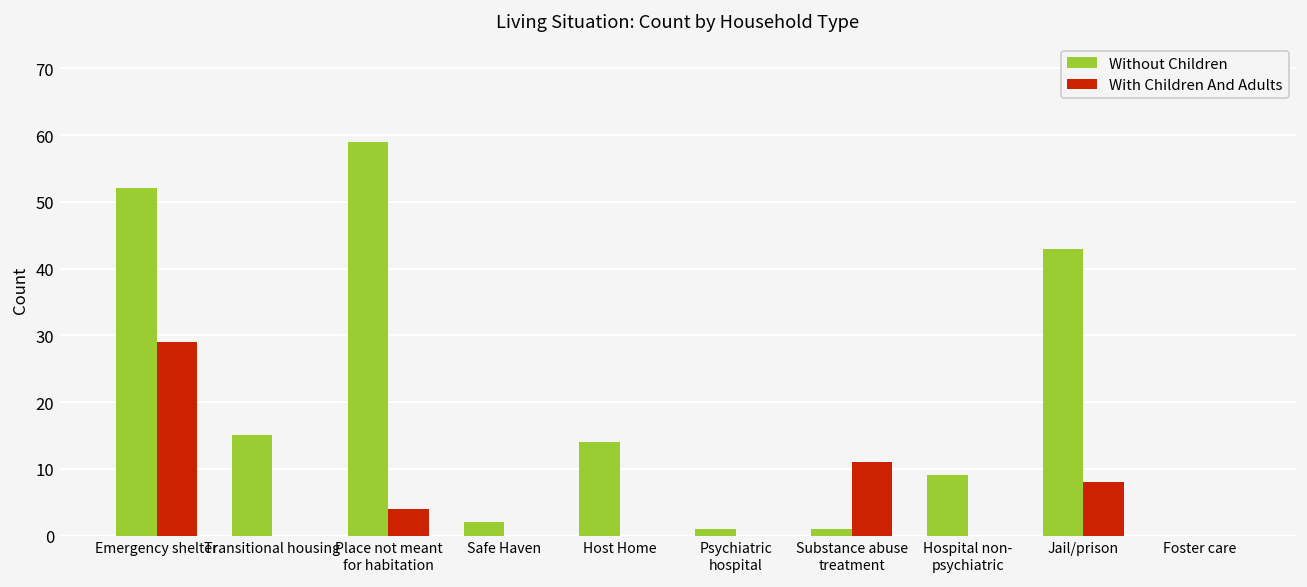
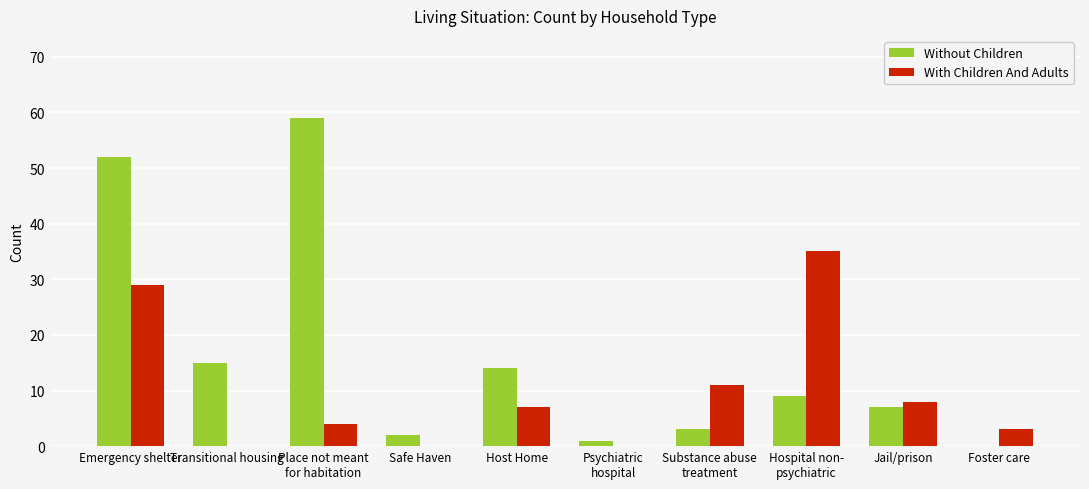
With Children And Adults, Host Home: 0 -> 7
Without Children, Substance abuse treatment: 1 -> 3
With Children And Adults, Hospital non- psychiatric: 0 -> 35
Without Children, Jail/prison: 43 -> 7
With Children And Adults, Foster care: 0 -> 3
